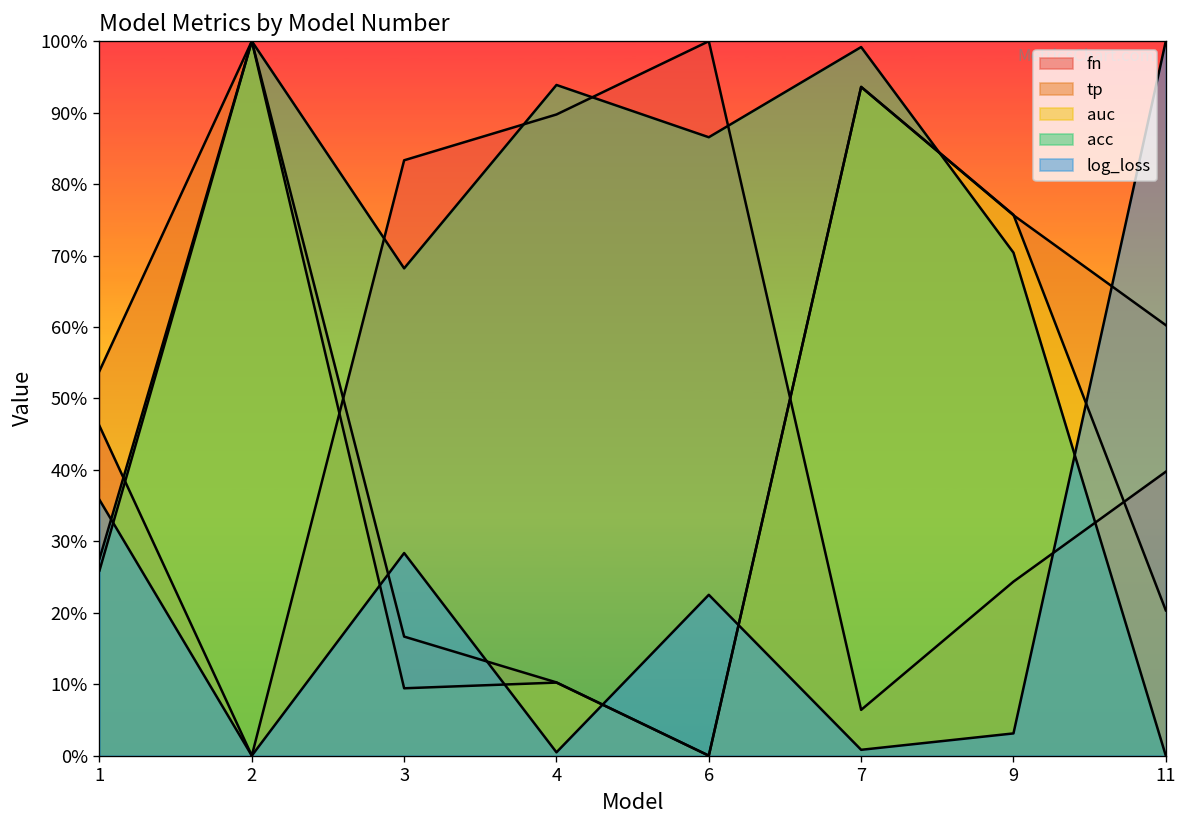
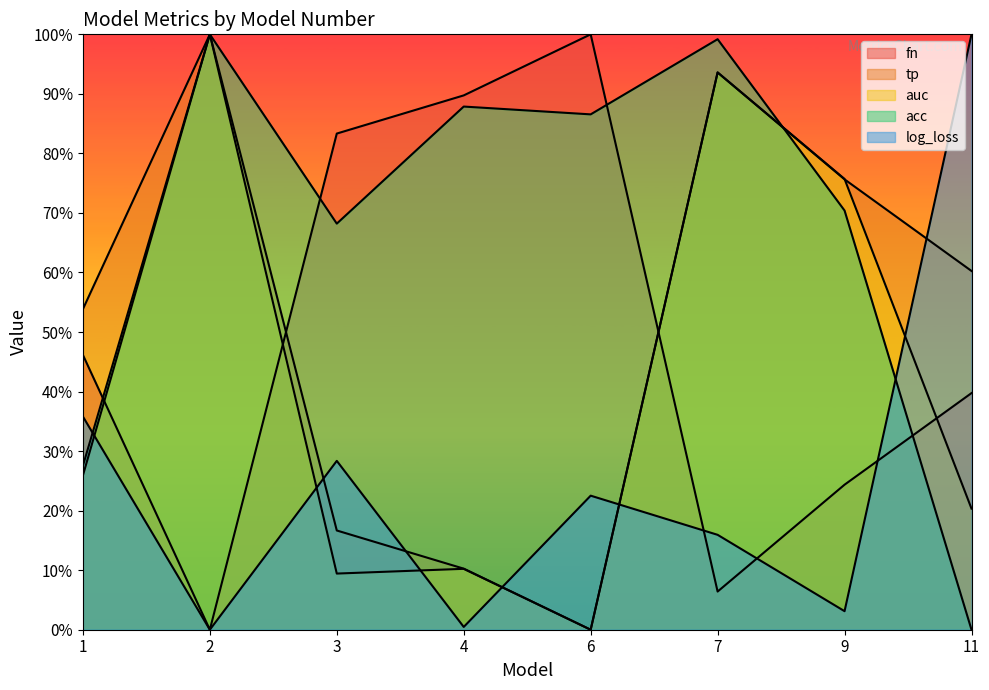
acc, 4: 94% -> 88%
log_loss, 7: 1% -> 16%
